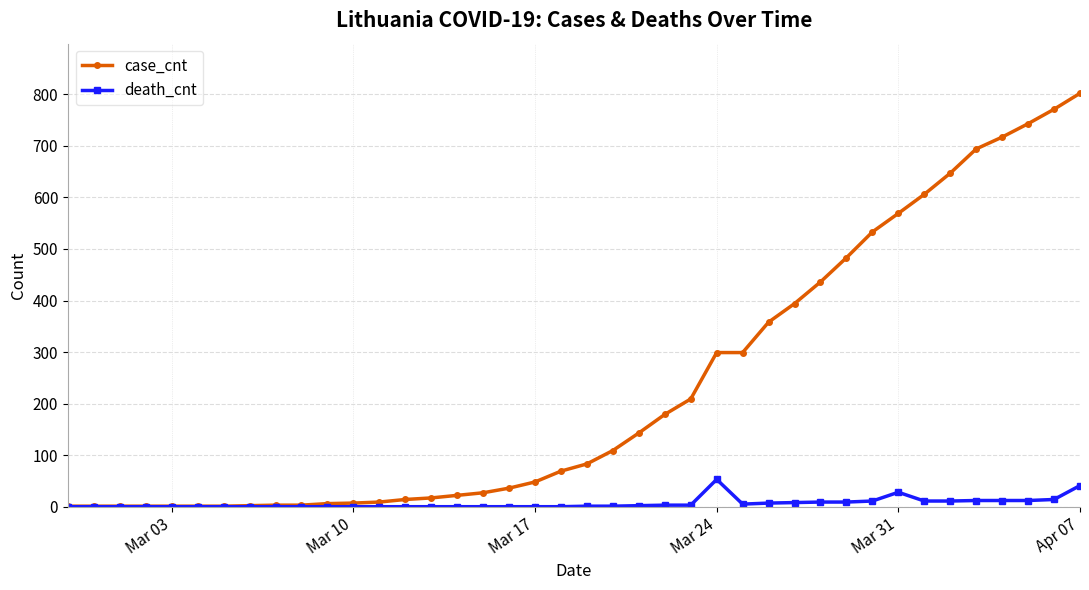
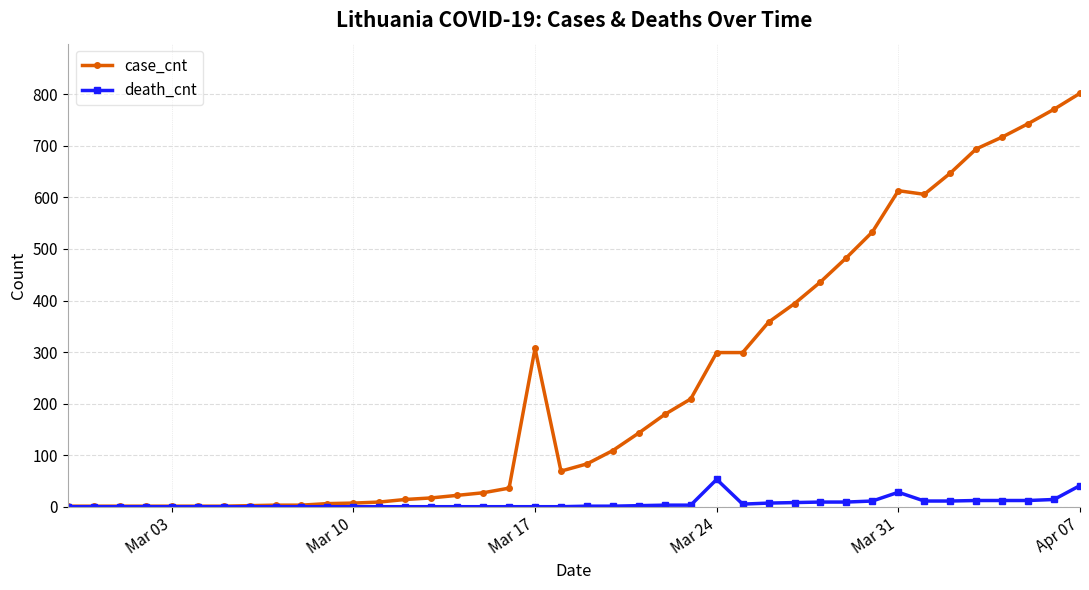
case_cnt, Mar 17: 50 -> 310
case_cnt, Mar 31: 570 -> 610
